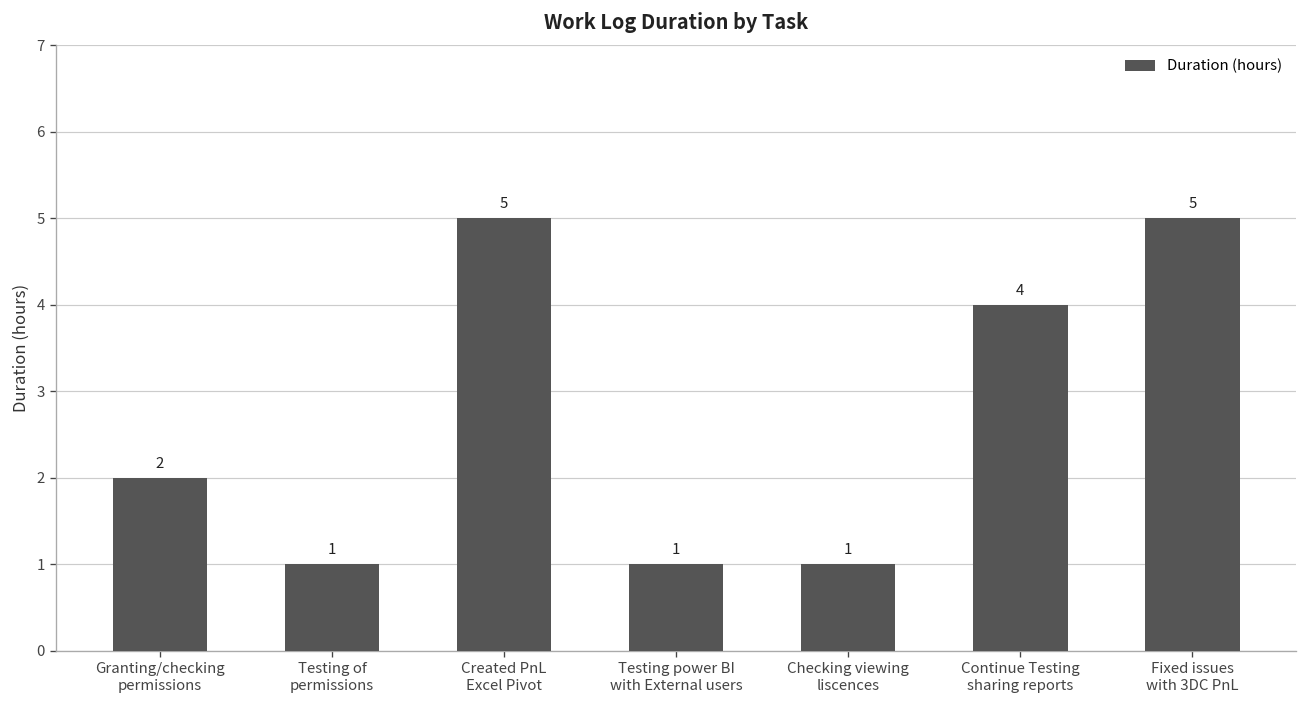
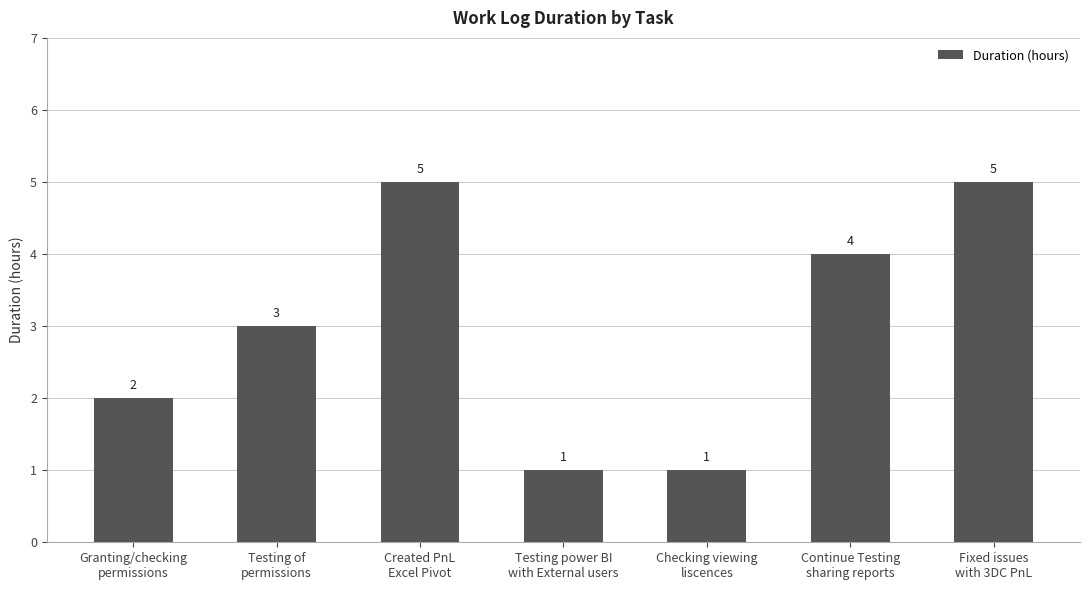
Testing of permissions: 1 -> 3
